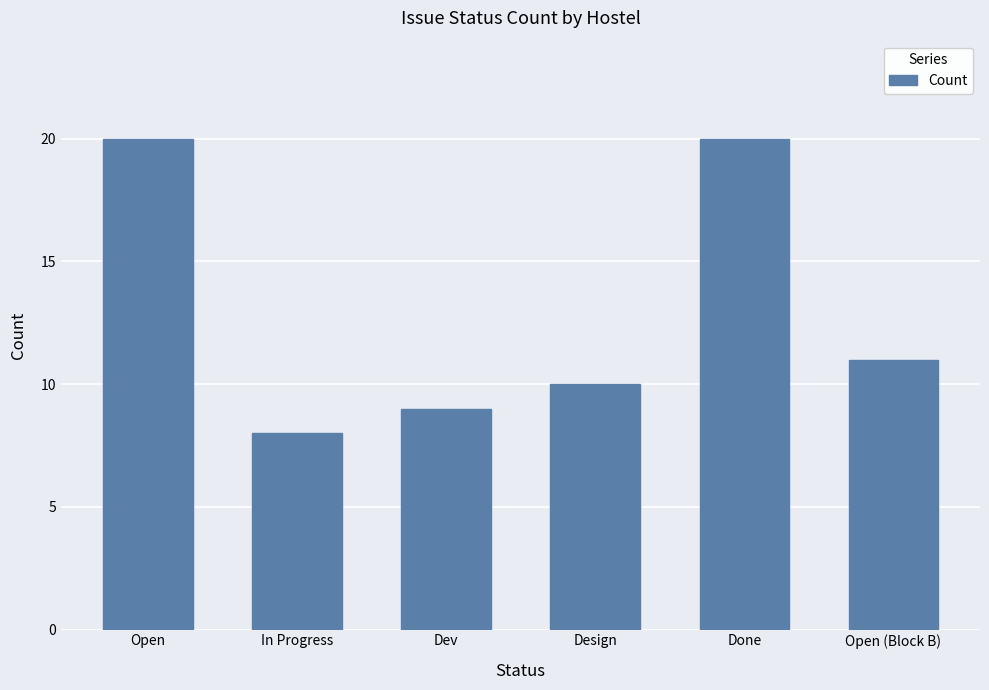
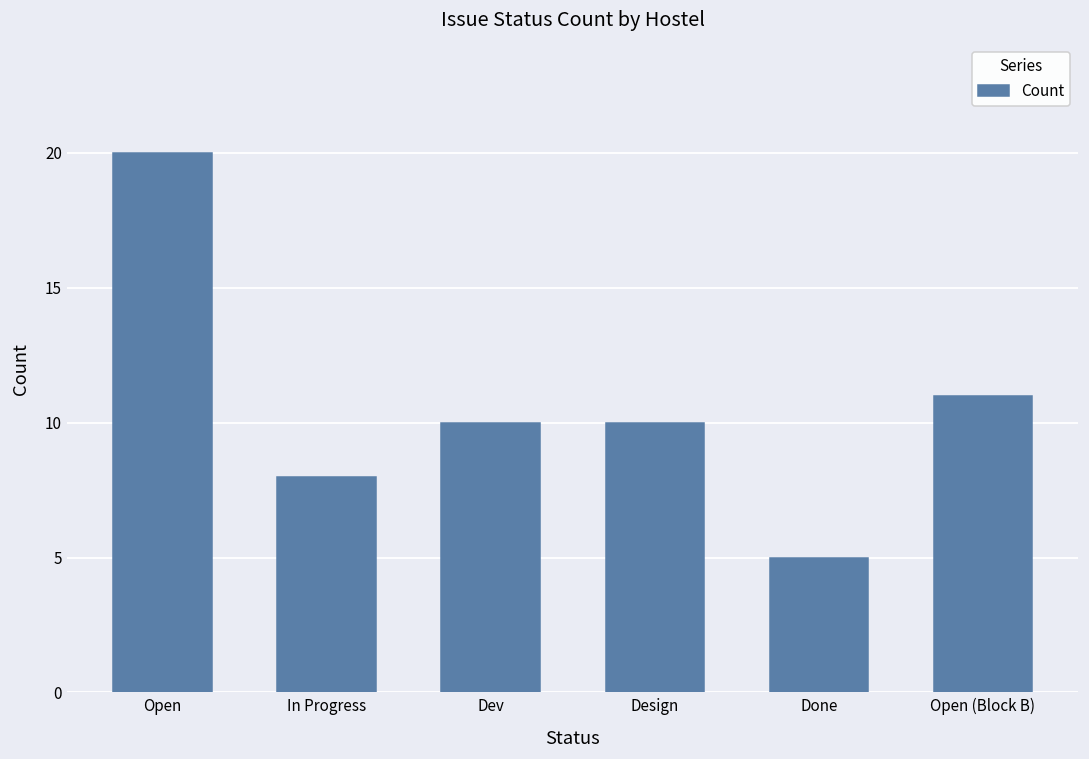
Dev: 9 -> 10
Done: 20 -> 5
